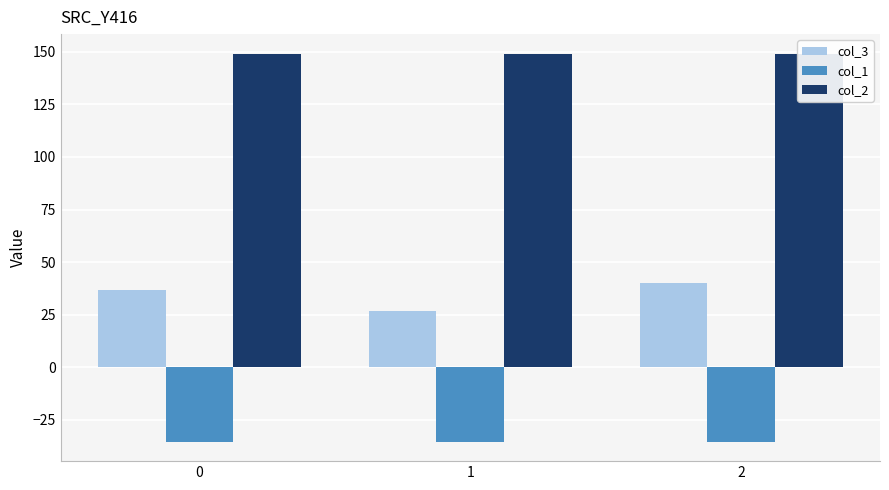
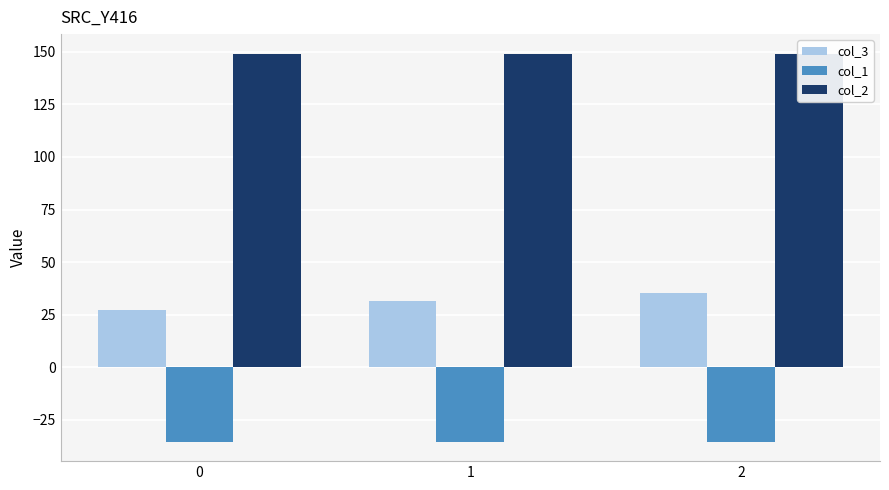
col_3, 0: 37 -> 27
col_3, 1: 27 -> 31
col_3, 2: 40 -> 35
